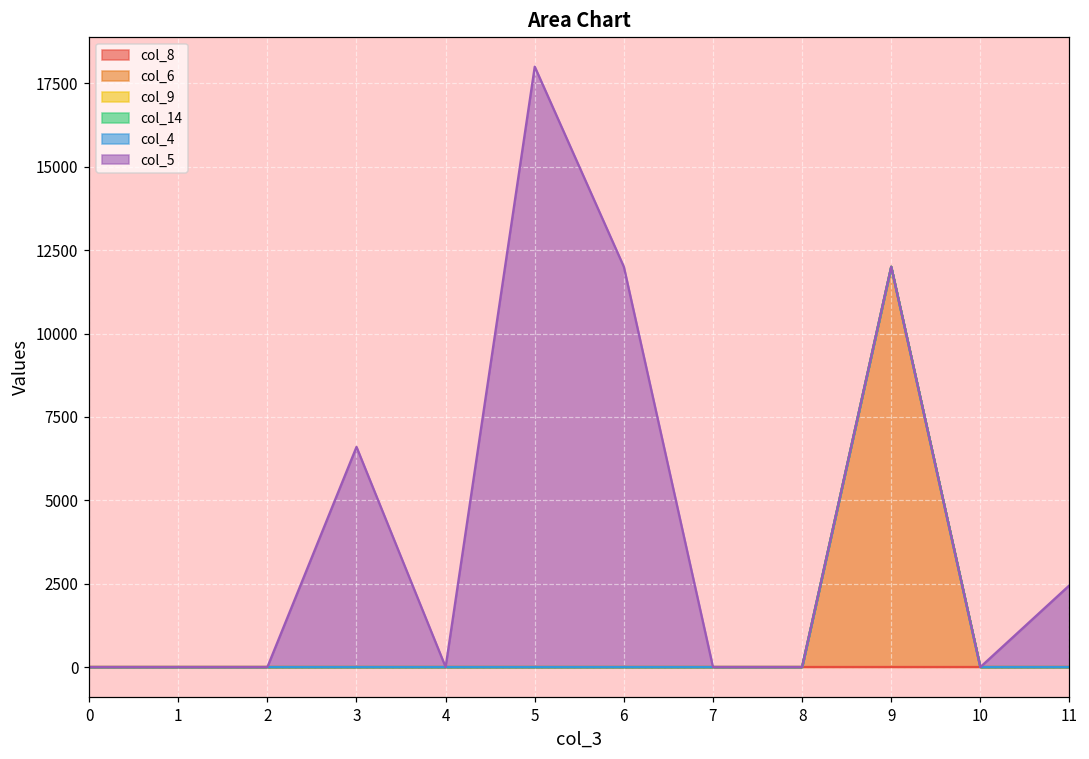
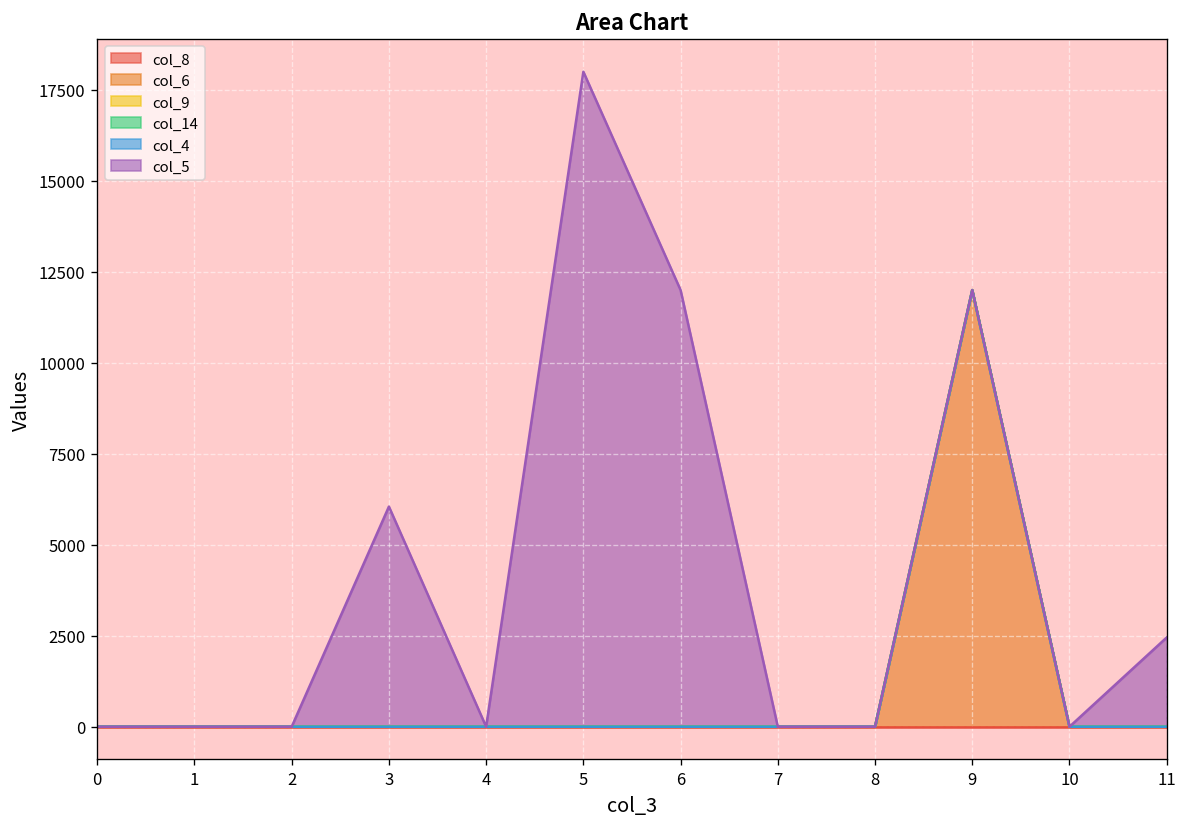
col_5, 3: 6600 -> 6000
